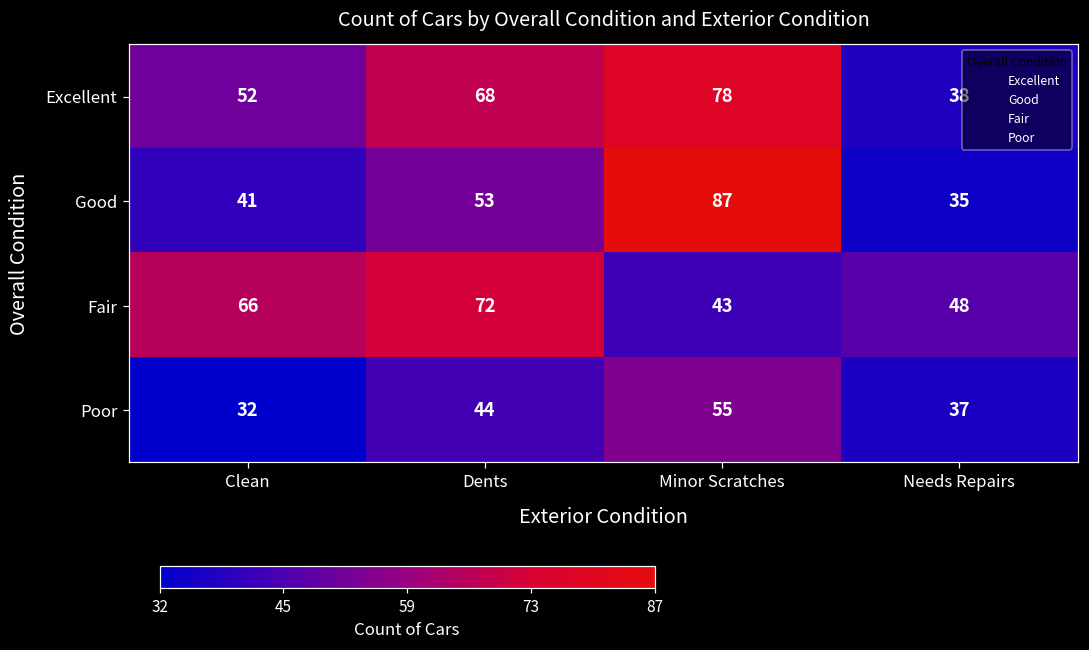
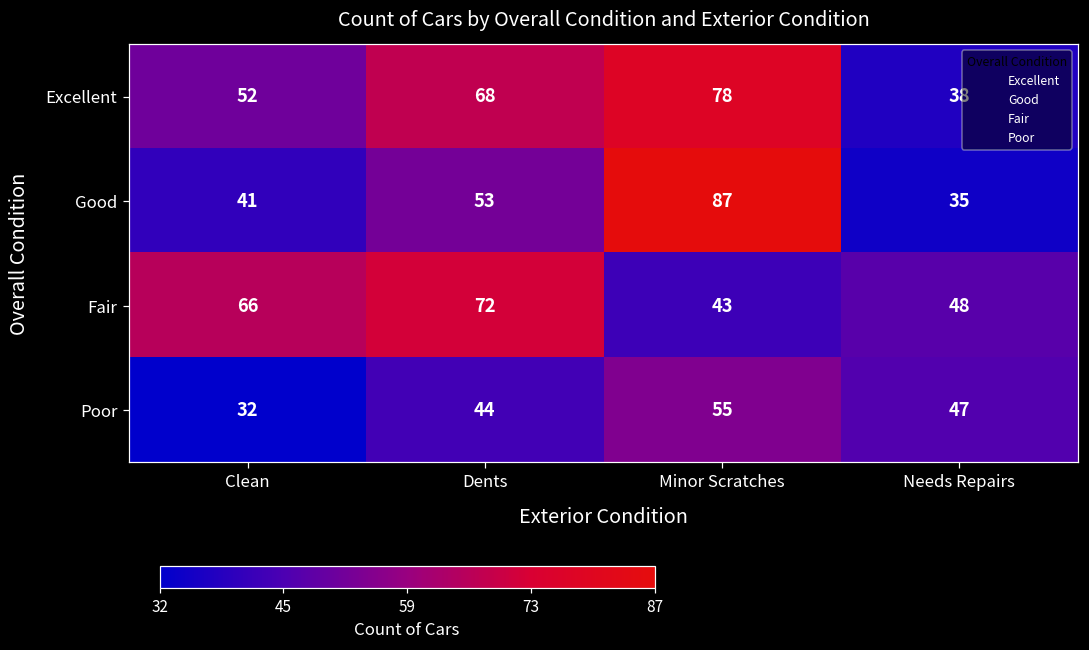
Poor, Needs Repairs: 37 -> 47
